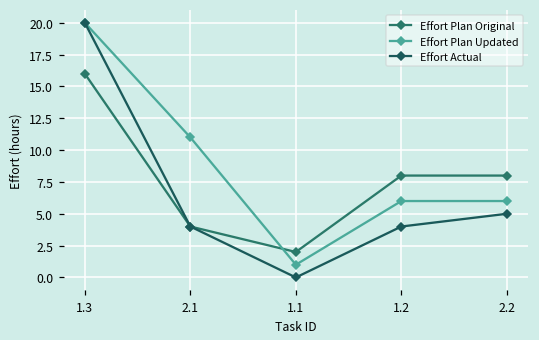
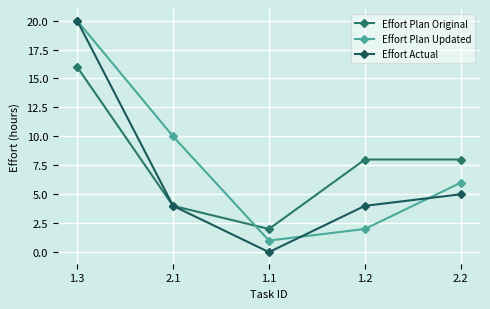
Effort Plan Updated, 2.1: 11 -> 10
Effort Plan Updated, 1.2: 6 -> 2
